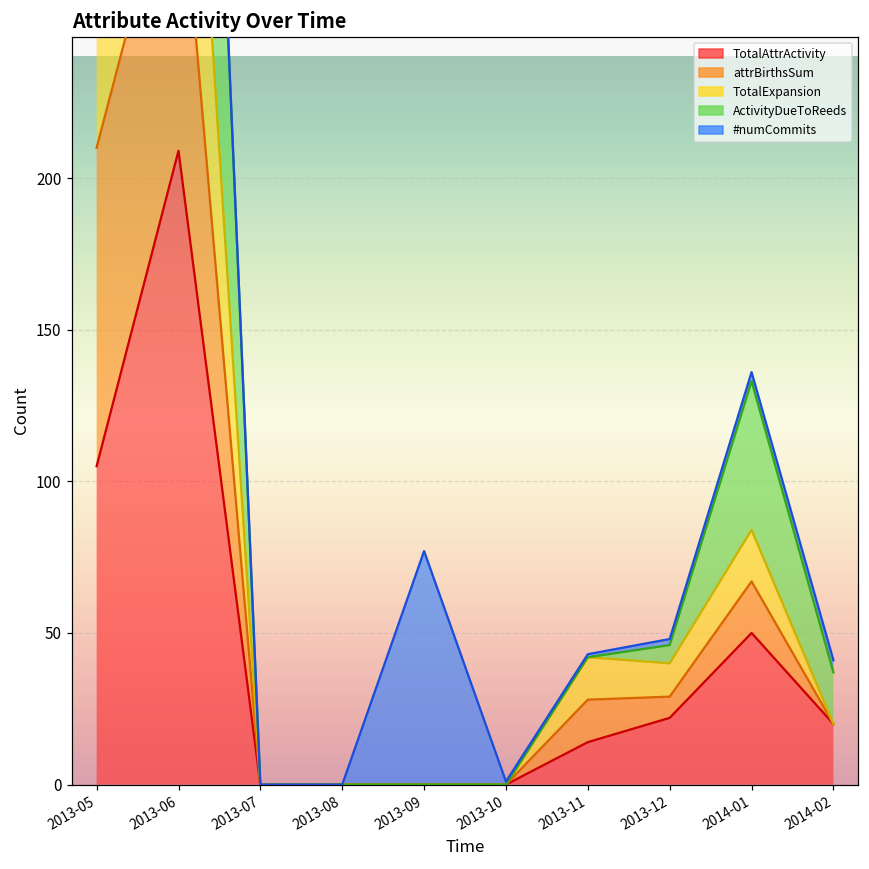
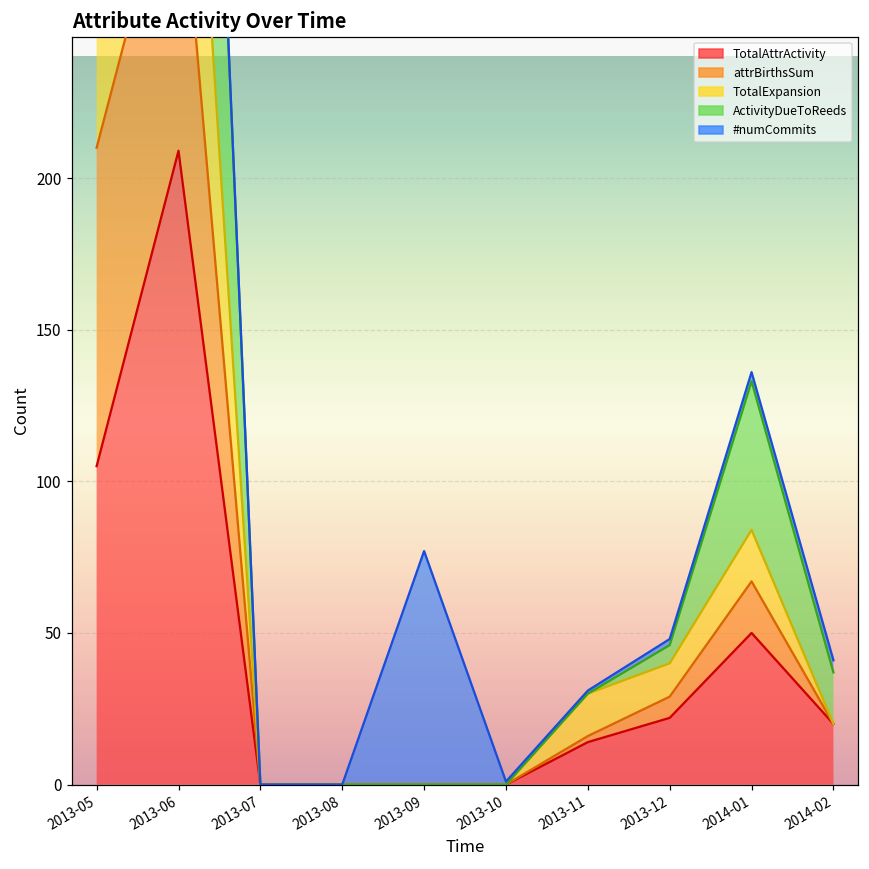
attrBirthsSum, 2013-11: 14 -> 2
